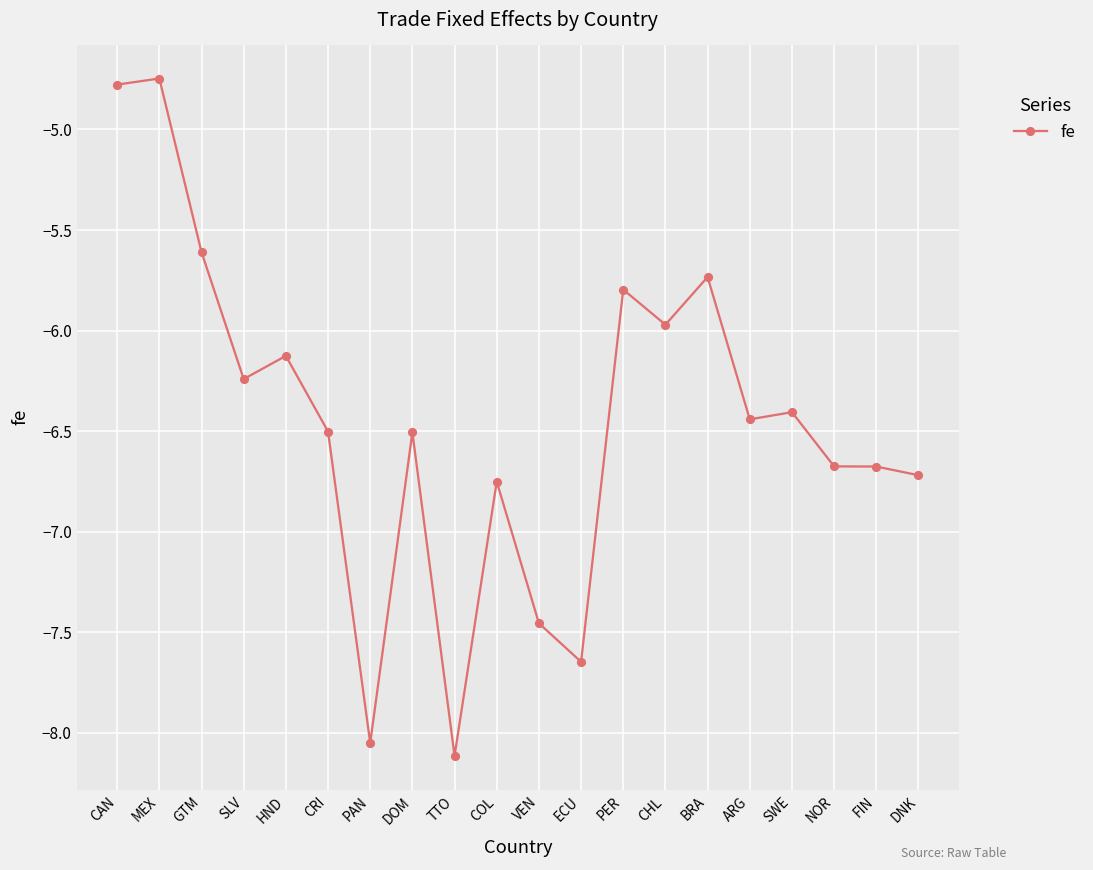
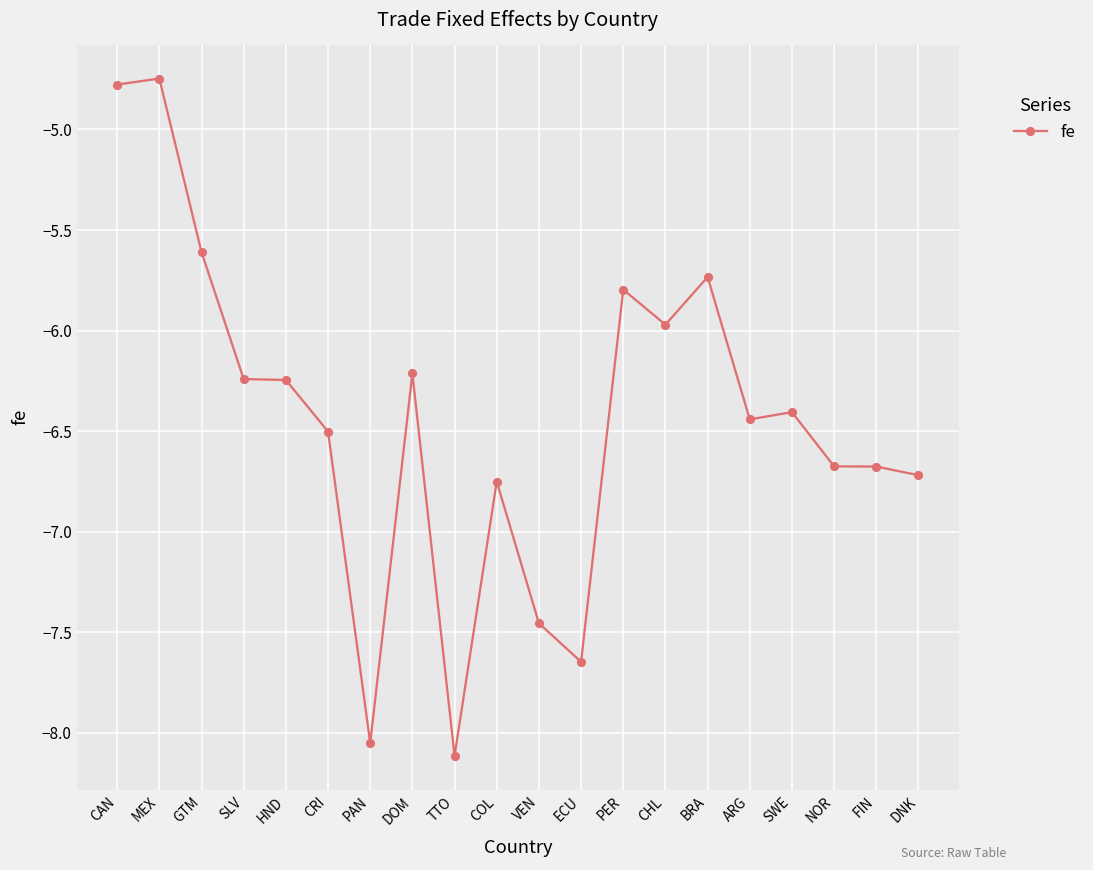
HND: -6.13 -> -6.25
DOM: -6.51 -> -6.21
